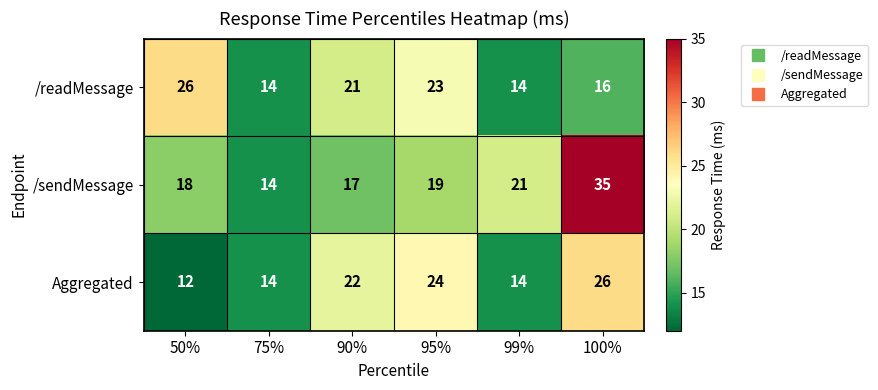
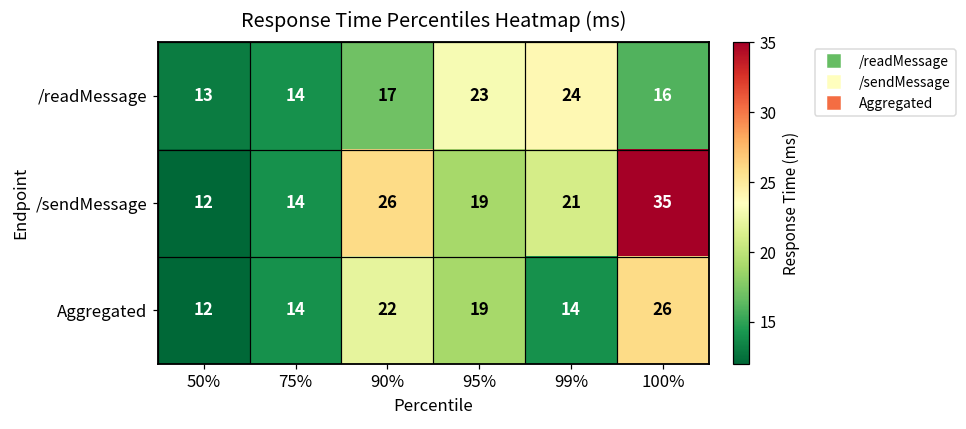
/readMessage, 50%: 26 -> 13
/readMessage, 90%: 21 -> 17
/readMessage, 99%: 14 -> 24
/sendMessage, 50%: 18 -> 12
/sendMessage, 90%: 17 -> 26
Aggregated, 95%: 24 -> 19
